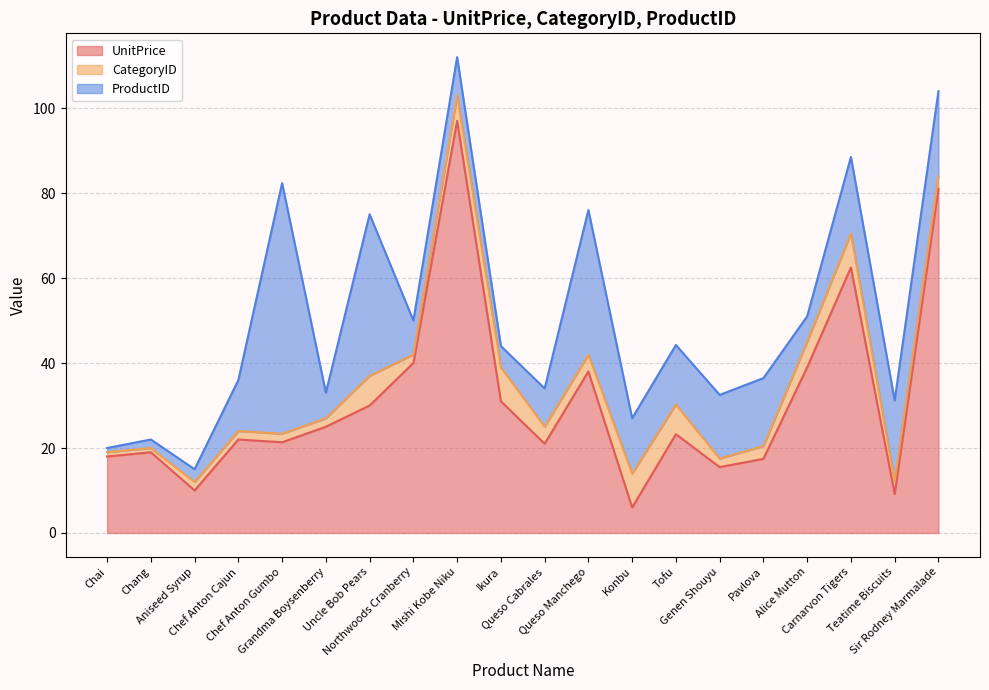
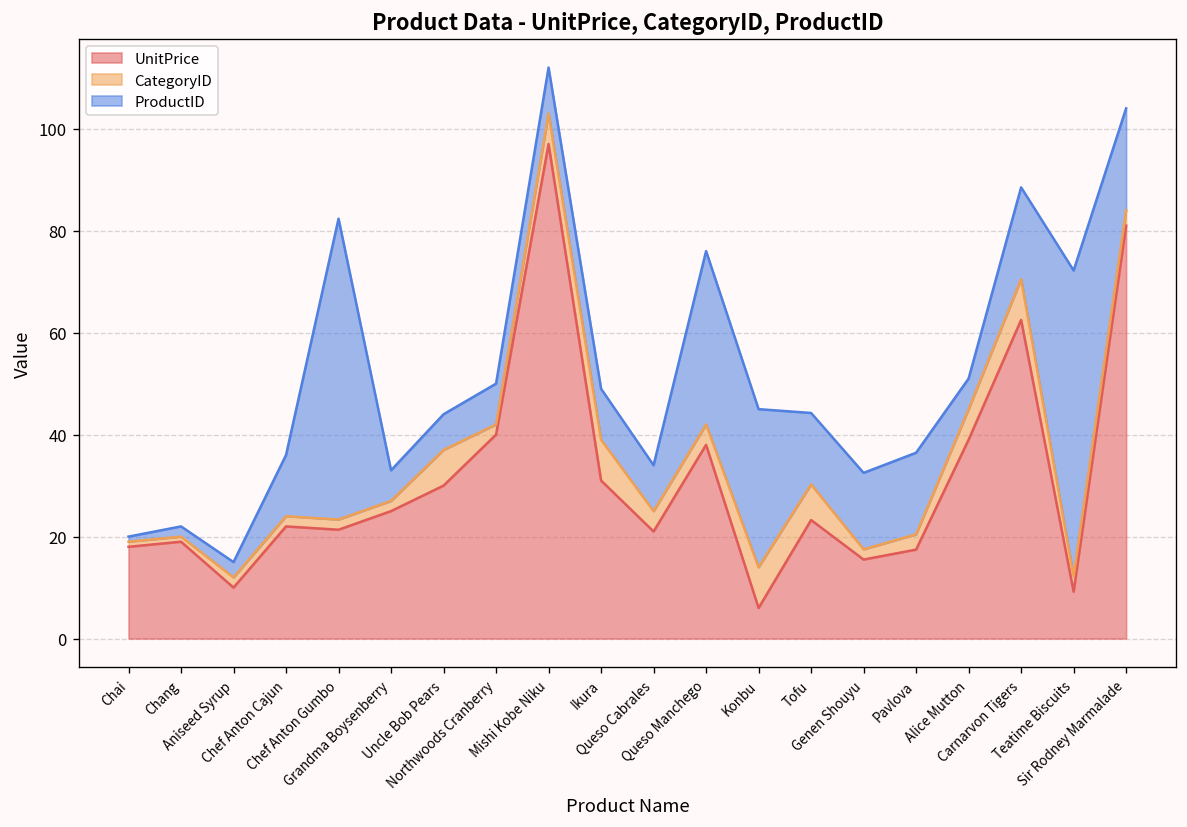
ProductID, Uncle Bob Pears: 38 -> 7
ProductID, Ikura: 5 -> 10
ProductID, Konbu: 13 -> 31
ProductID, Teatime Biscuits: 19 -> 60
